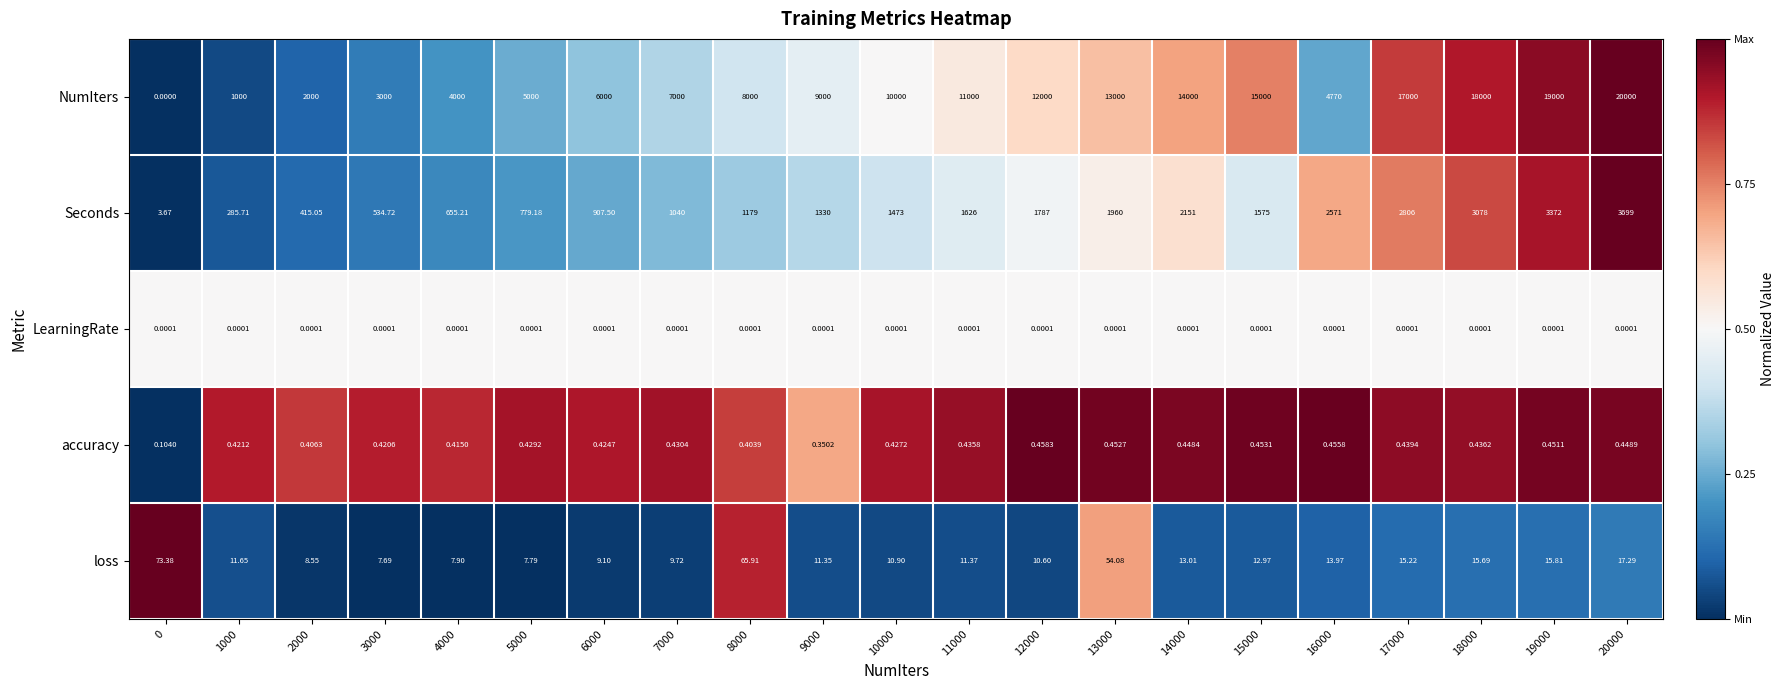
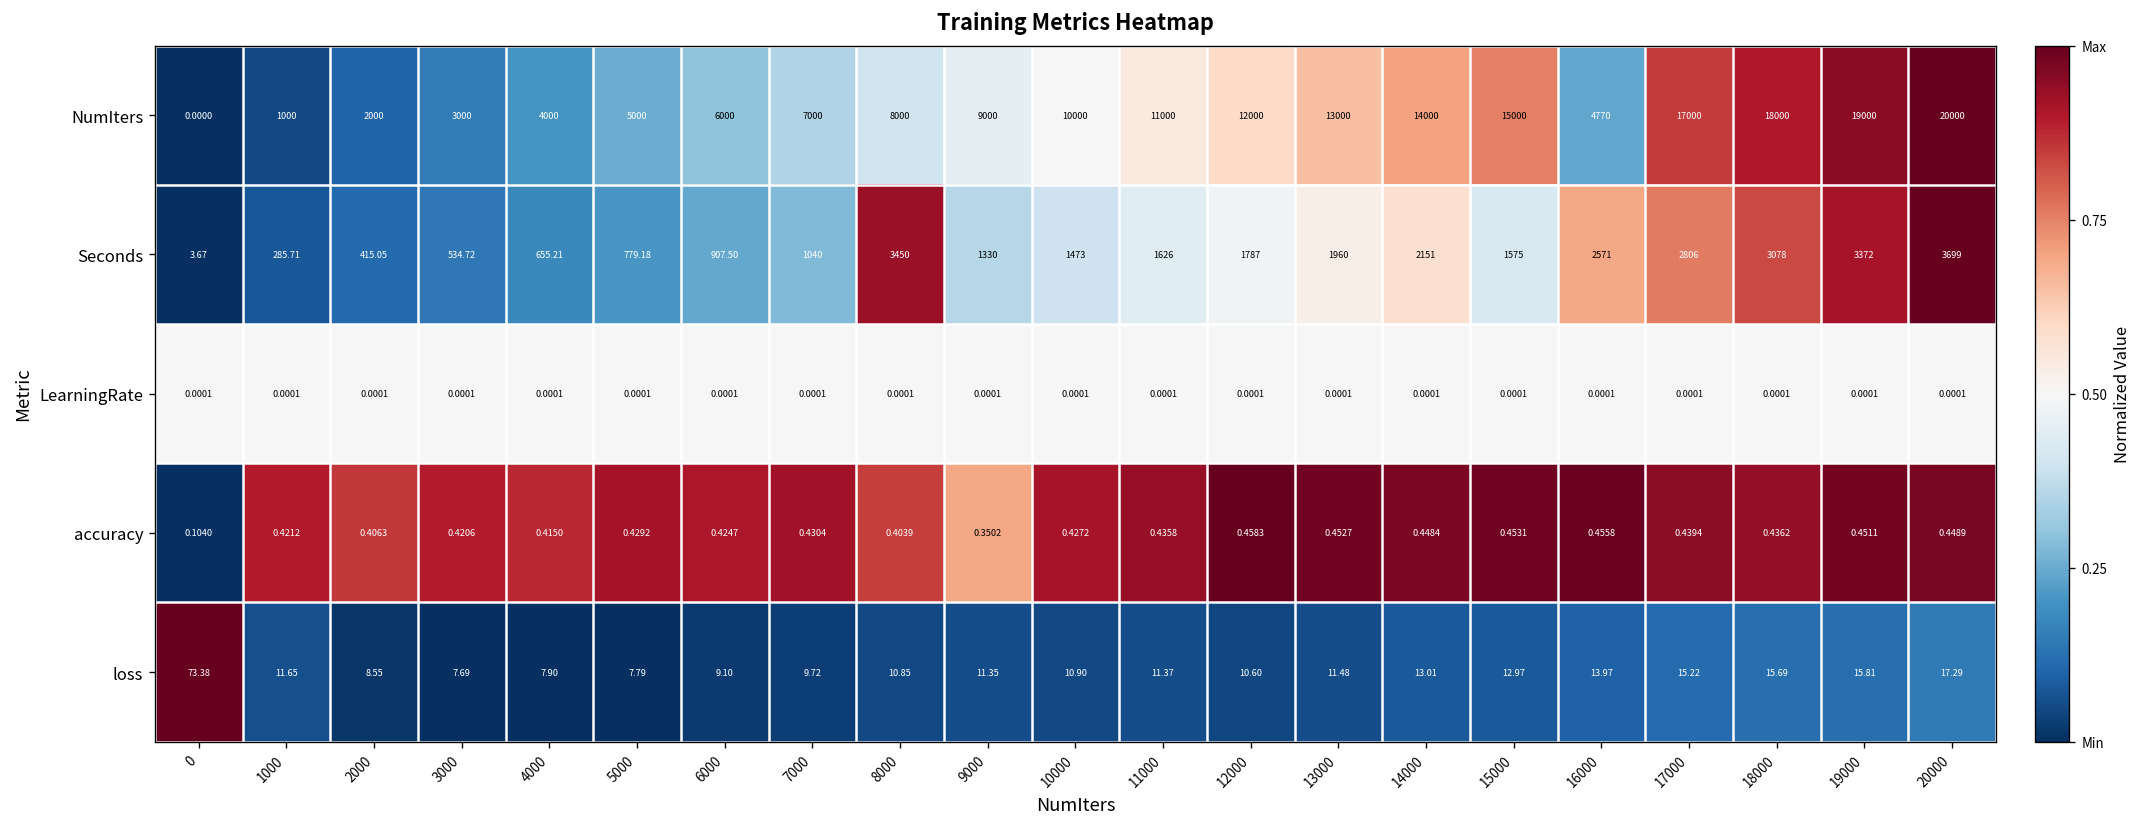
Seconds, 8000: 1179 -> 3450
loss, 8000: 65.91 -> 10.85
loss, 13000: 54.08 -> 11.48
